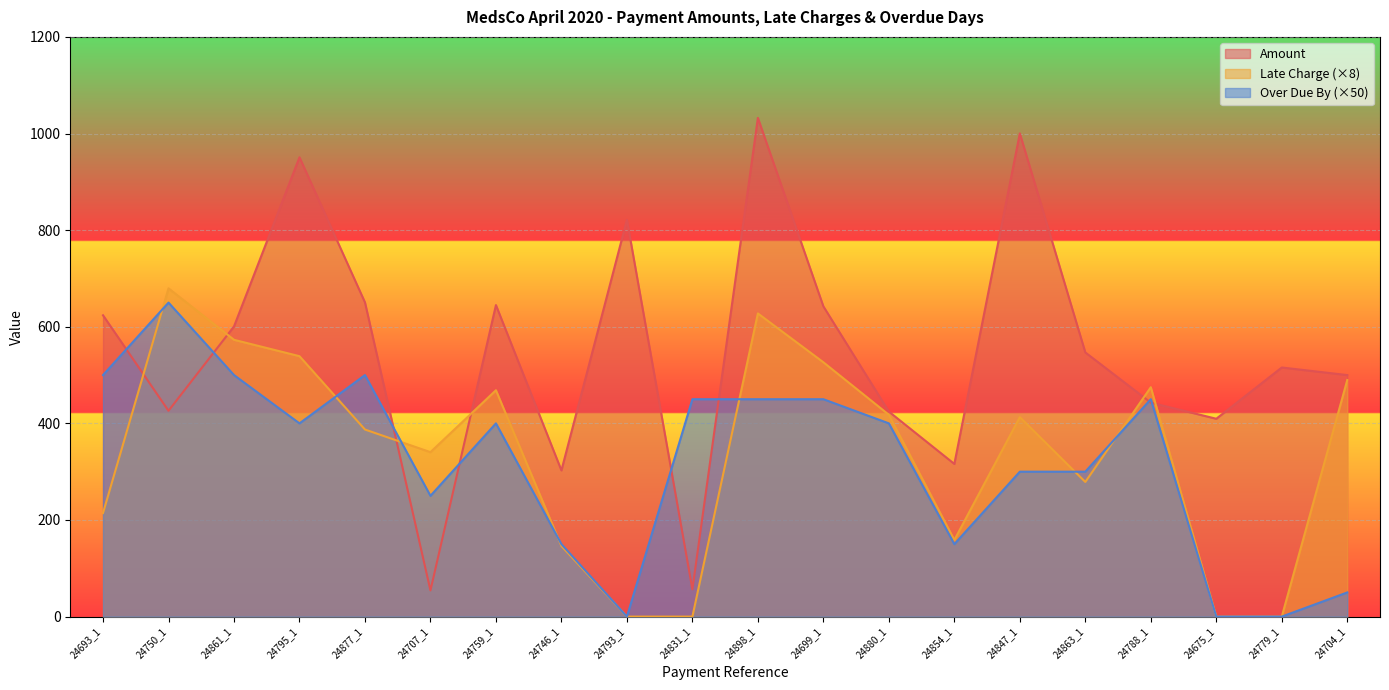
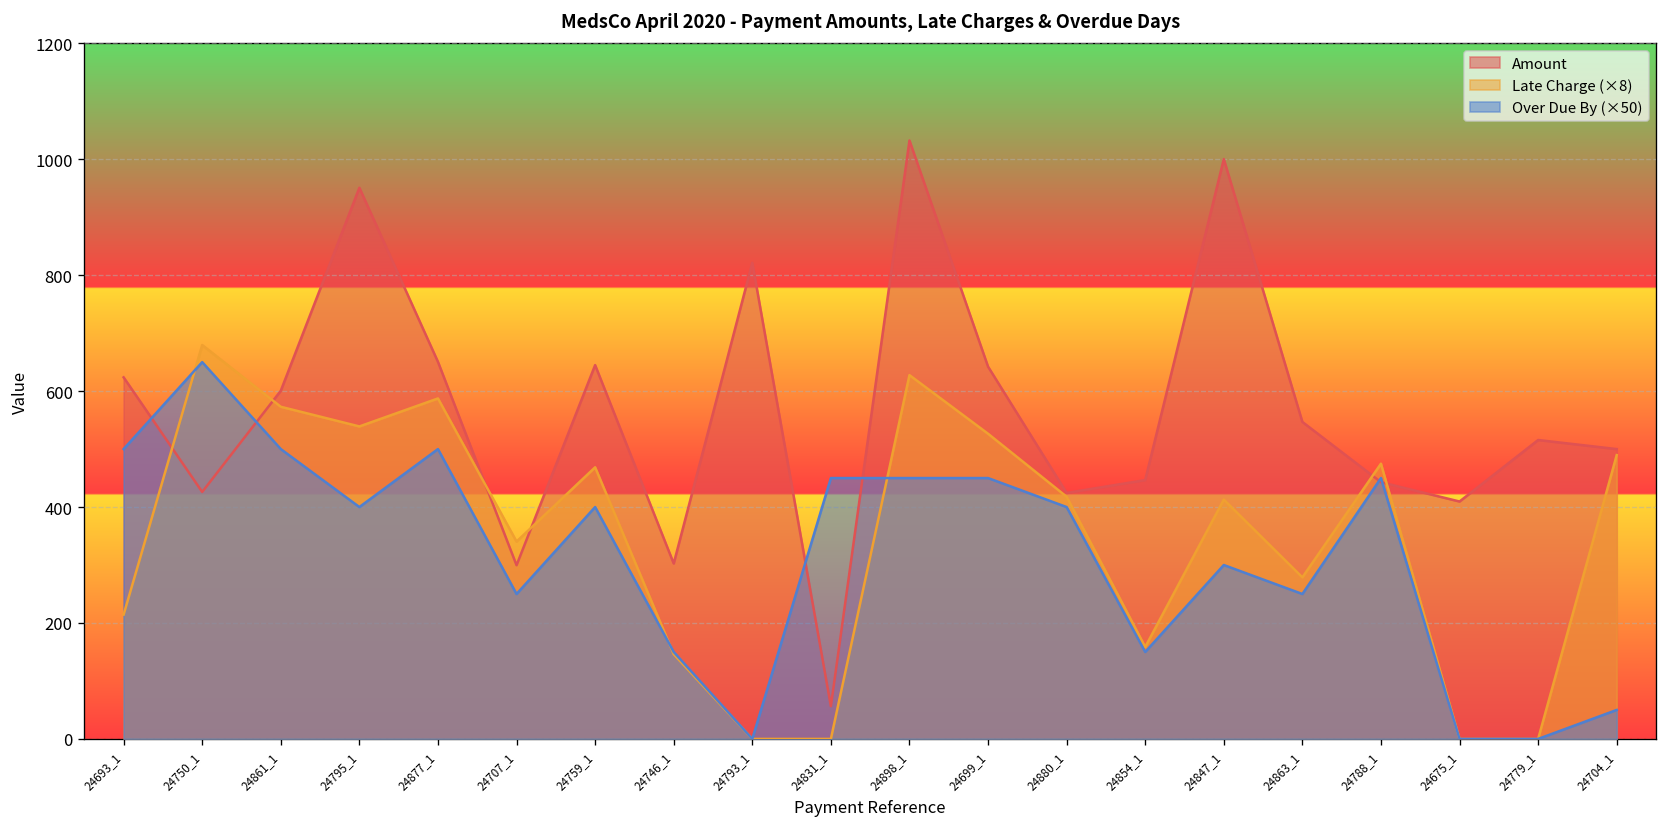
Late Charge (×8), 24877_1: 390 -> 590
Amount, 24707_1: 50 -> 300
Amount, 24854_1: 320 -> 450
Over Due By (×50), 24863_1: 300 -> 250
